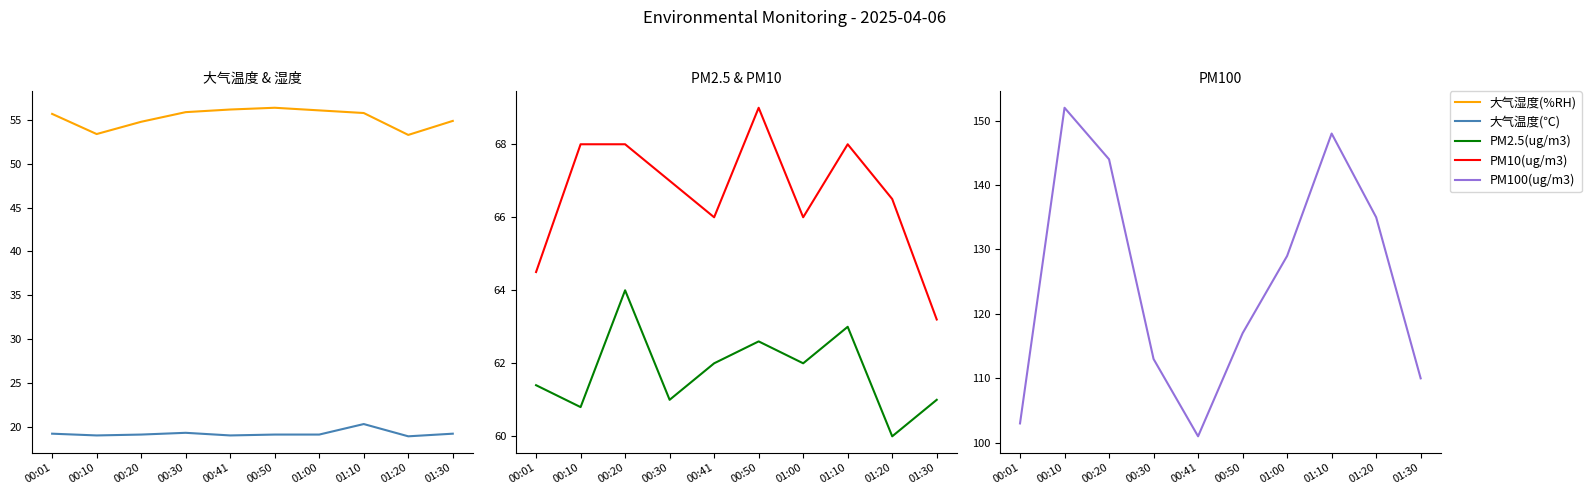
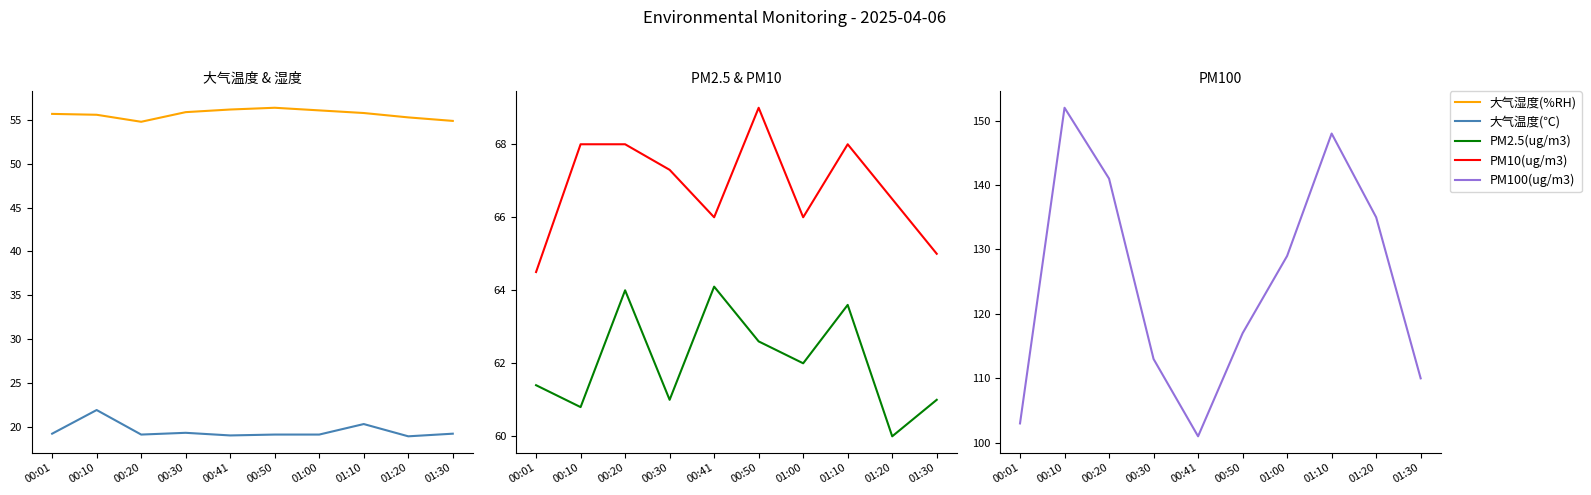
大气温度 & 湿度, 大气温度(℃), 00:10: 19 -> 22
大气温度 & 湿度, 大气湿度(%RH), 00:10: 53 -> 56
大气温度 & 湿度, 大气湿度(%RH), 01:20: 53 -> 55
PM2.5 & PM10, PM10(ug/m3), 00:30: 67.0 -> 67.3
PM2.5 & PM10, PM2.5(ug/m3), 00:41: 62.0 -> 64.1
PM2.5 & PM10, PM2.5(ug/m3), 01:10: 63.0 -> 63.6
PM2.5 & PM10, PM10(ug/m3), 01:30: 63.2 -> 65.0
PM100, 00:20: 144 -> 141
